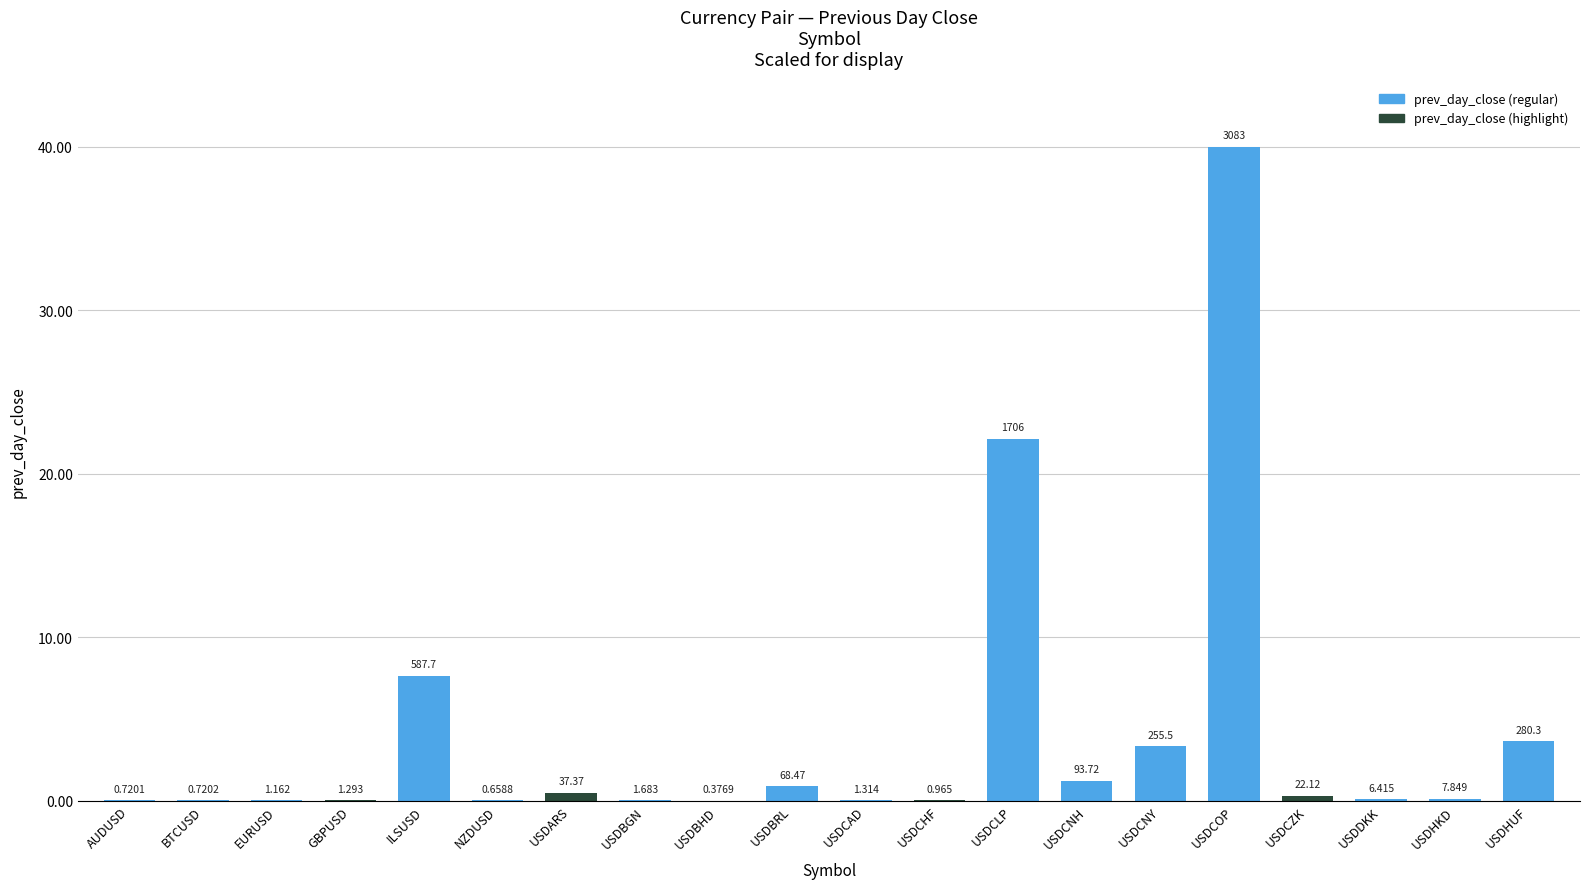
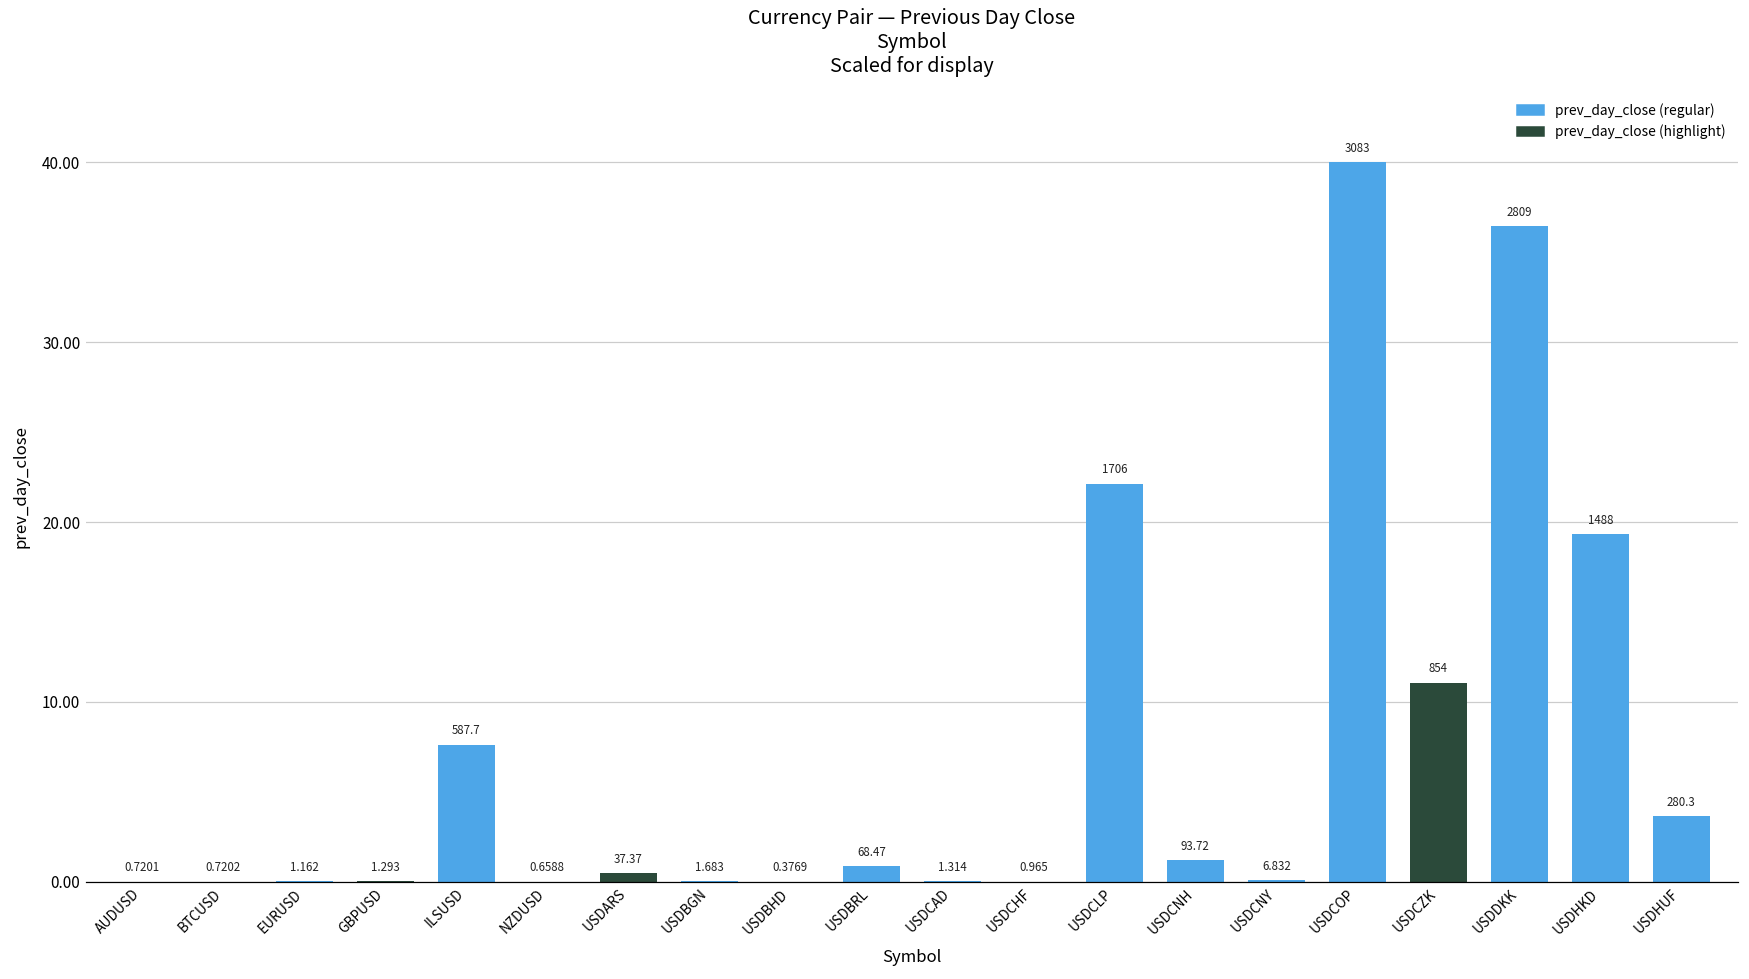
USDCNY: 255.5 -> 6.832
USDCZK: 22.12 -> 854
USDDKK: 6.415 -> 2809
USDHKD: 7.849 -> 1488
